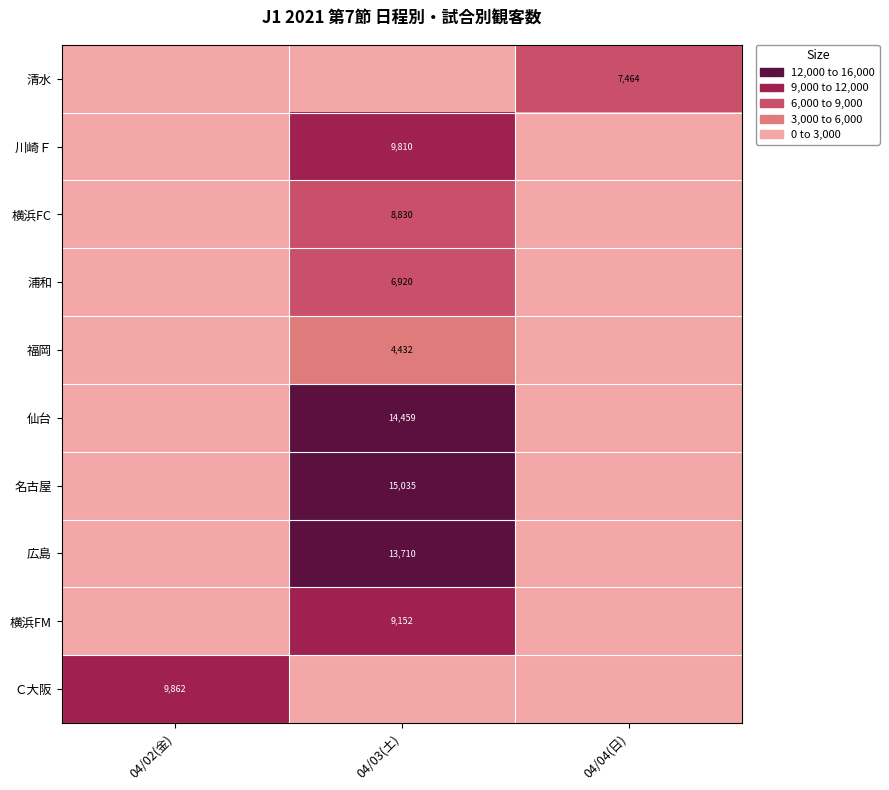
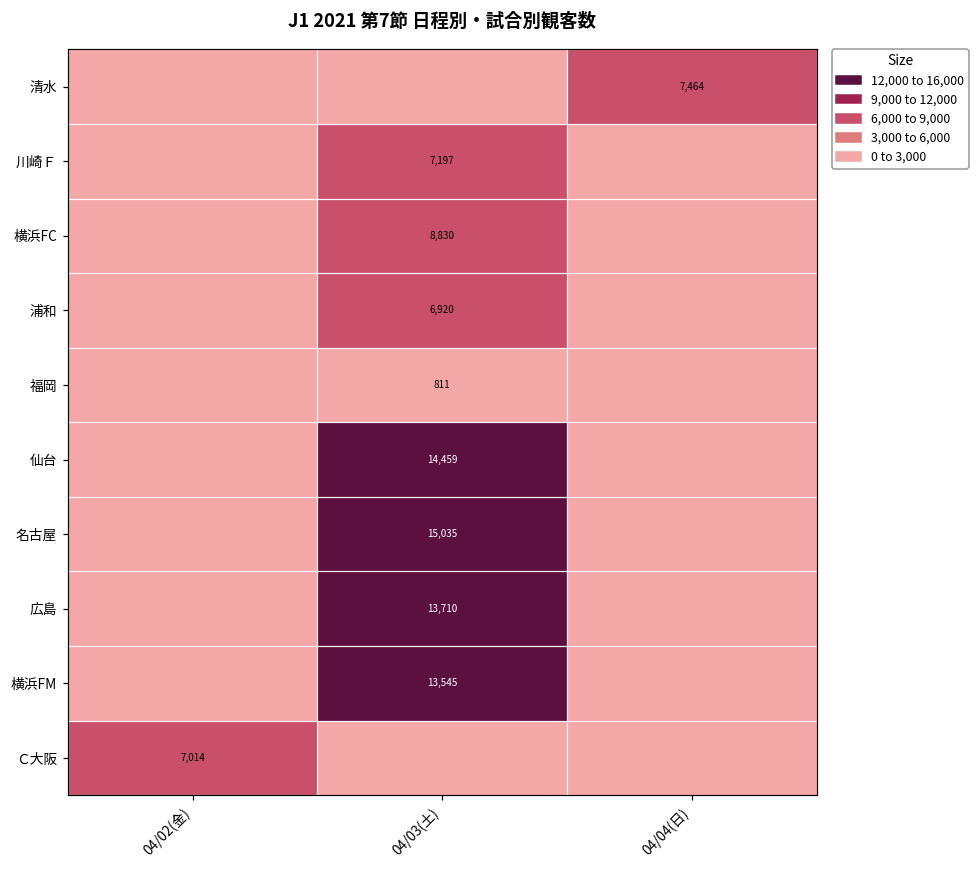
川崎Ｆ, 04/03(土): 9,810 -> 7,197
福岡, 04/03(土): 4,432 -> 811
横浜FM, 04/03(土): 9,152 -> 13,545
Ｃ大阪, 04/02(金): 9,862 -> 7,014
